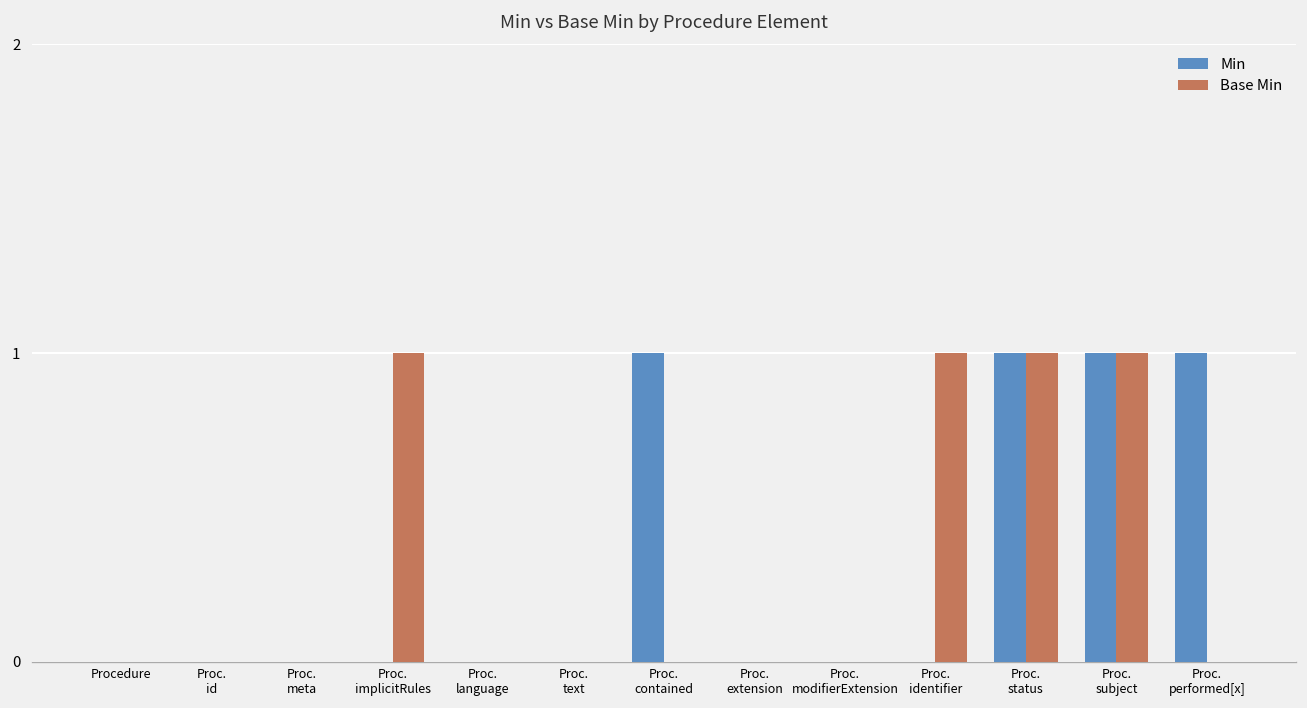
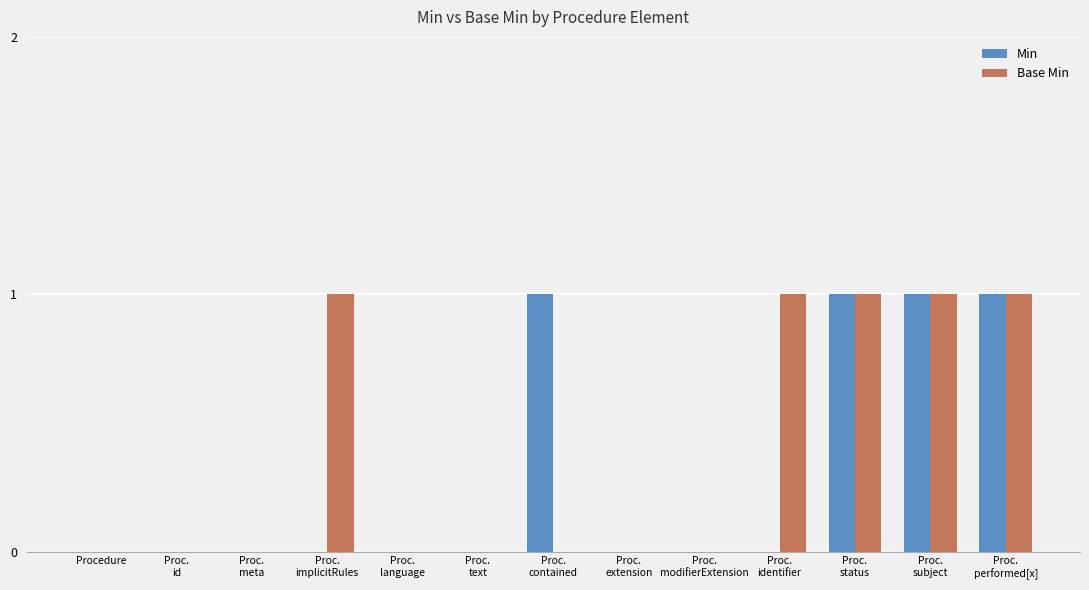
Base Min, Proc. performed[x]: 0 -> 1
